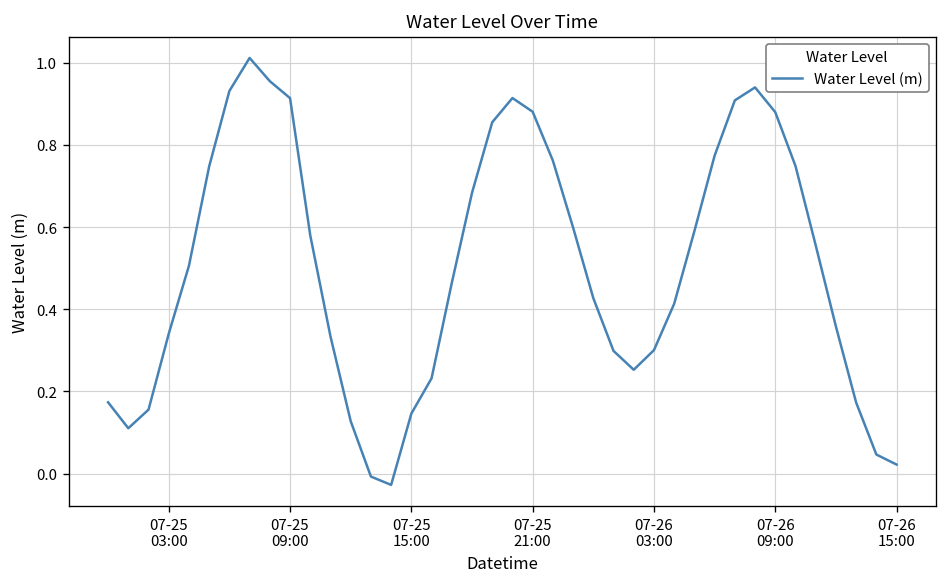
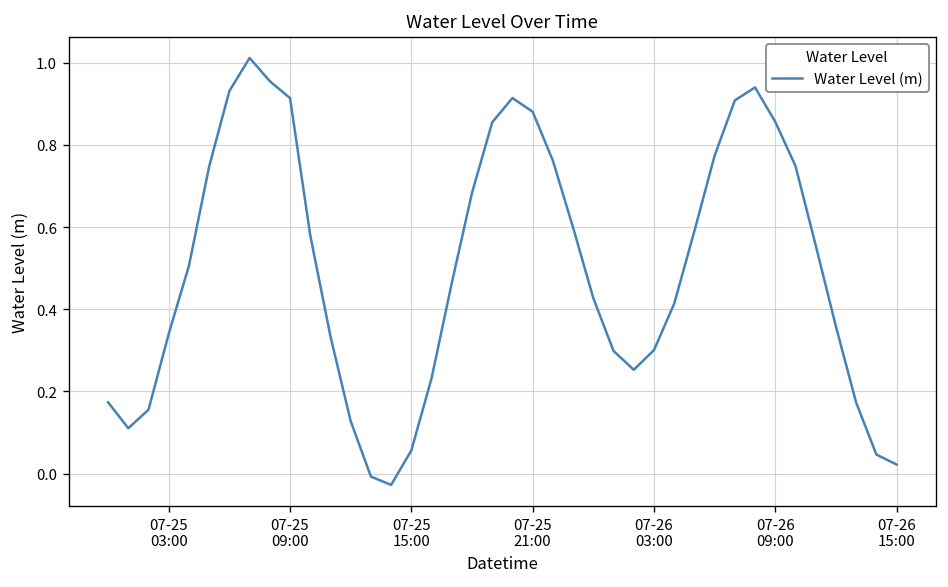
07-25 15:00: 0.15 -> 0.06
07-26 09:00: 0.88 -> 0.86
